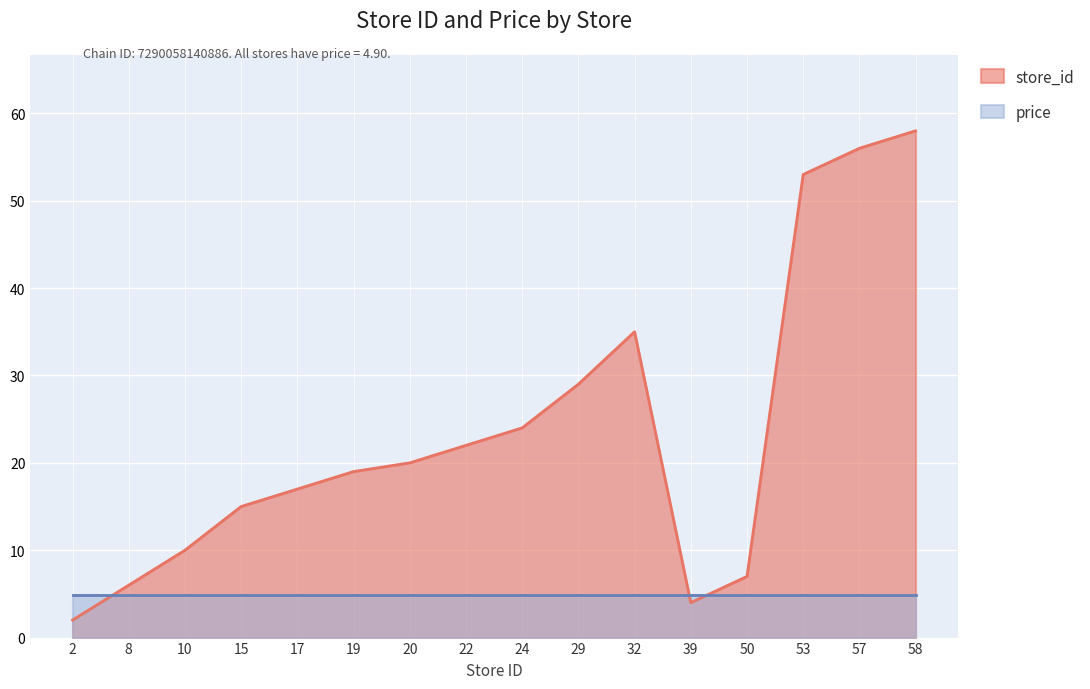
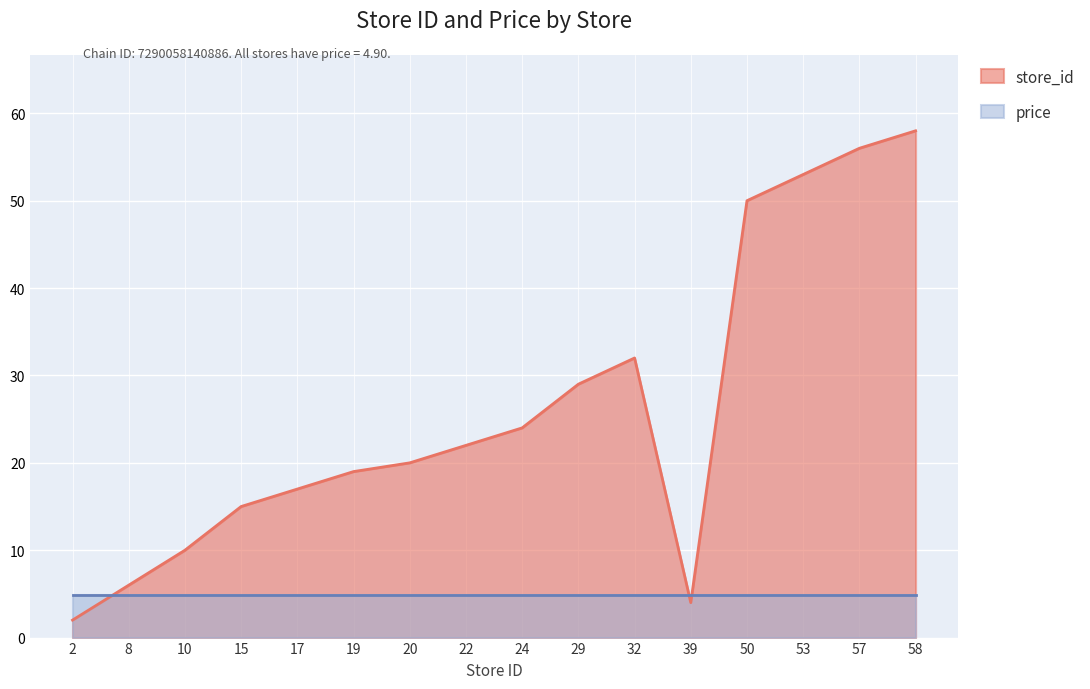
store_id, 32: 35 -> 32
store_id, 50: 7 -> 50
